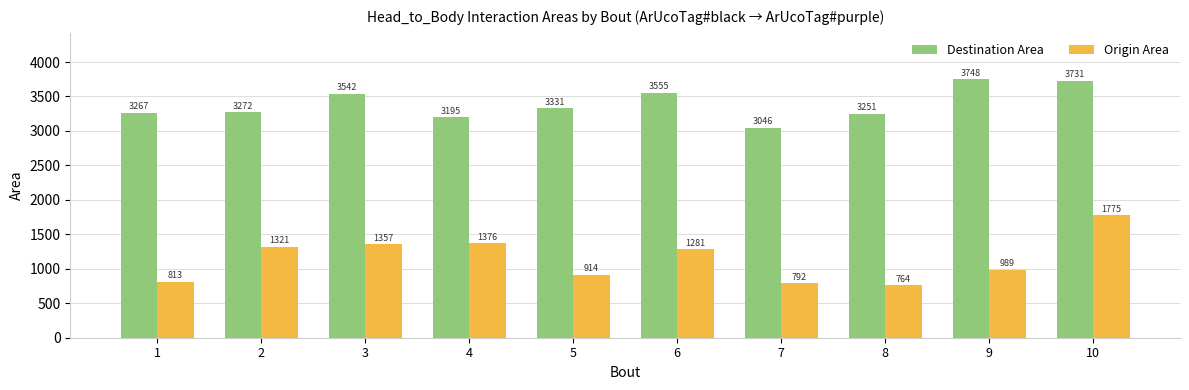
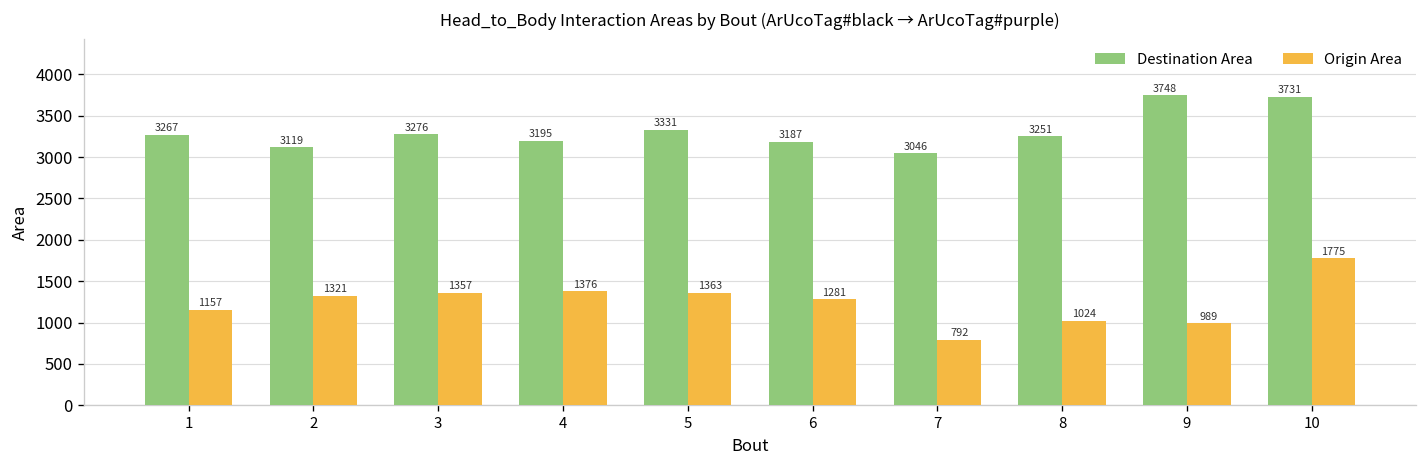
Origin Area, 1: 813 -> 1157
Destination Area, 2: 3272 -> 3119
Destination Area, 3: 3542 -> 3276
Origin Area, 5: 914 -> 1363
Destination Area, 6: 3555 -> 3187
Origin Area, 8: 764 -> 1024
